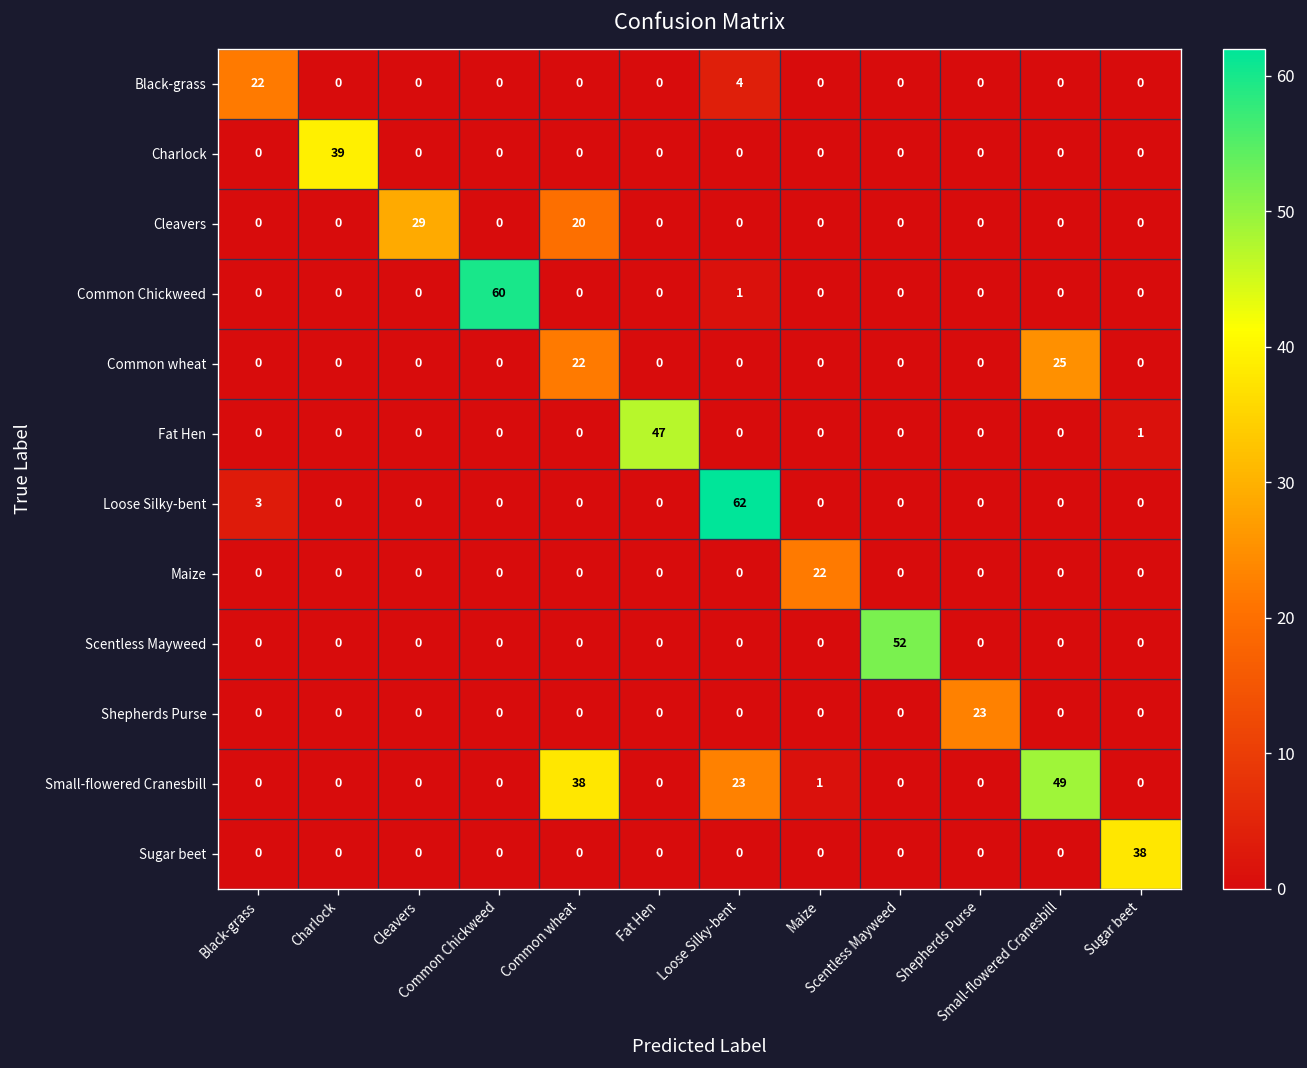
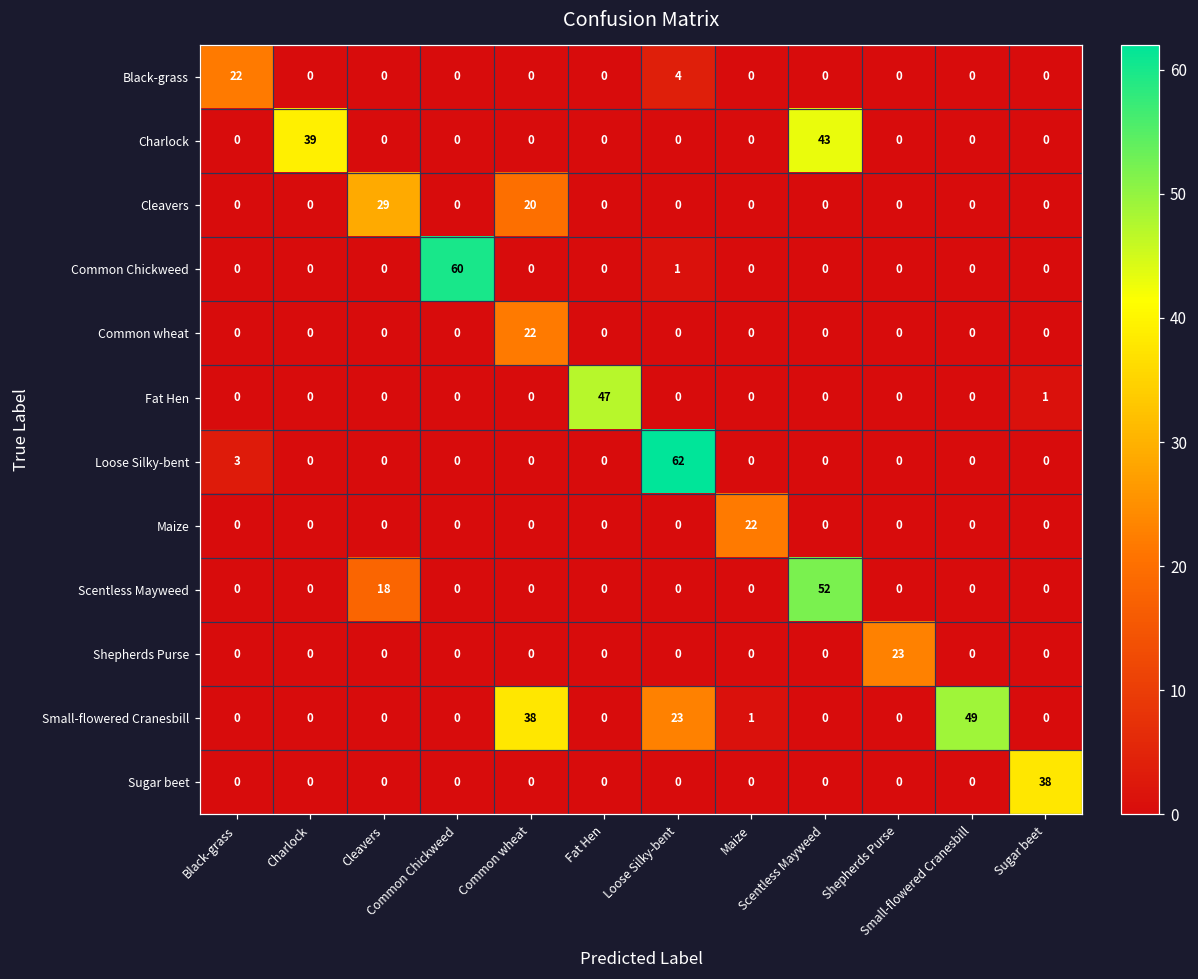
Charlock, Scentless Mayweed: 0 -> 43
Common wheat, Small-flowered Cranesbill: 25 -> 0
Scentless Mayweed, Cleavers: 0 -> 18
